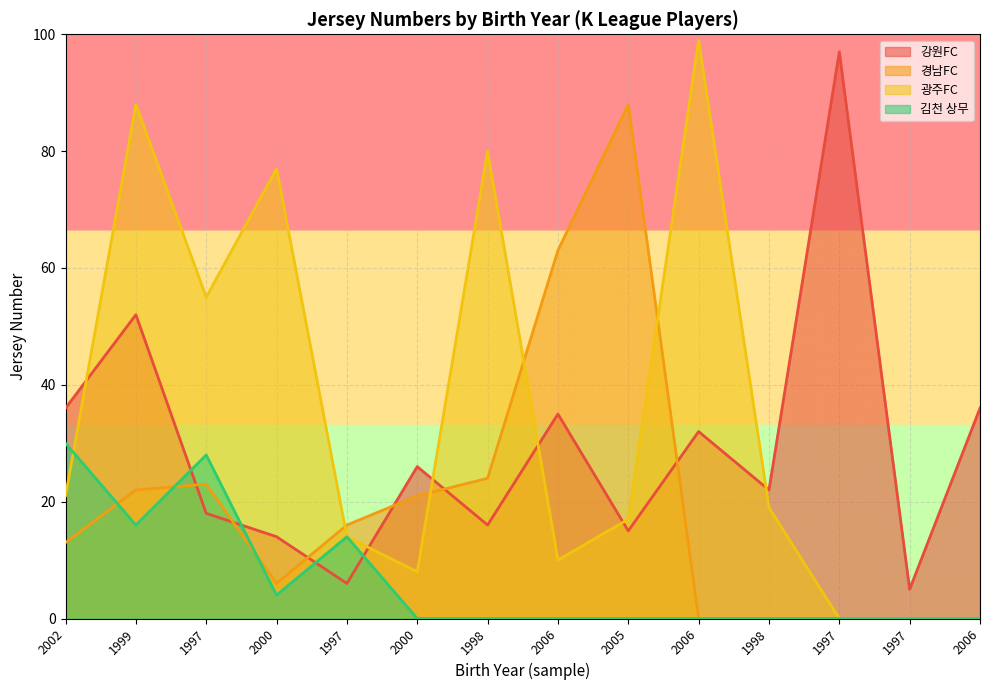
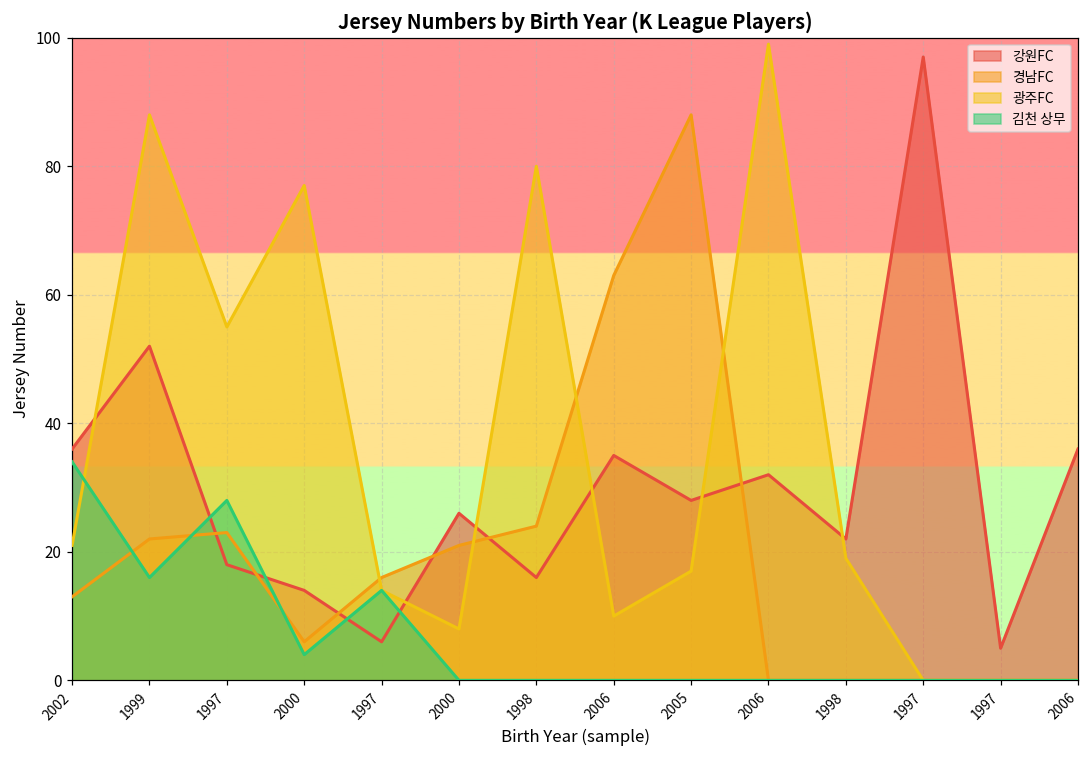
김천 상무, 2002: 30 -> 34
강원FC, 2005: 15 -> 28
